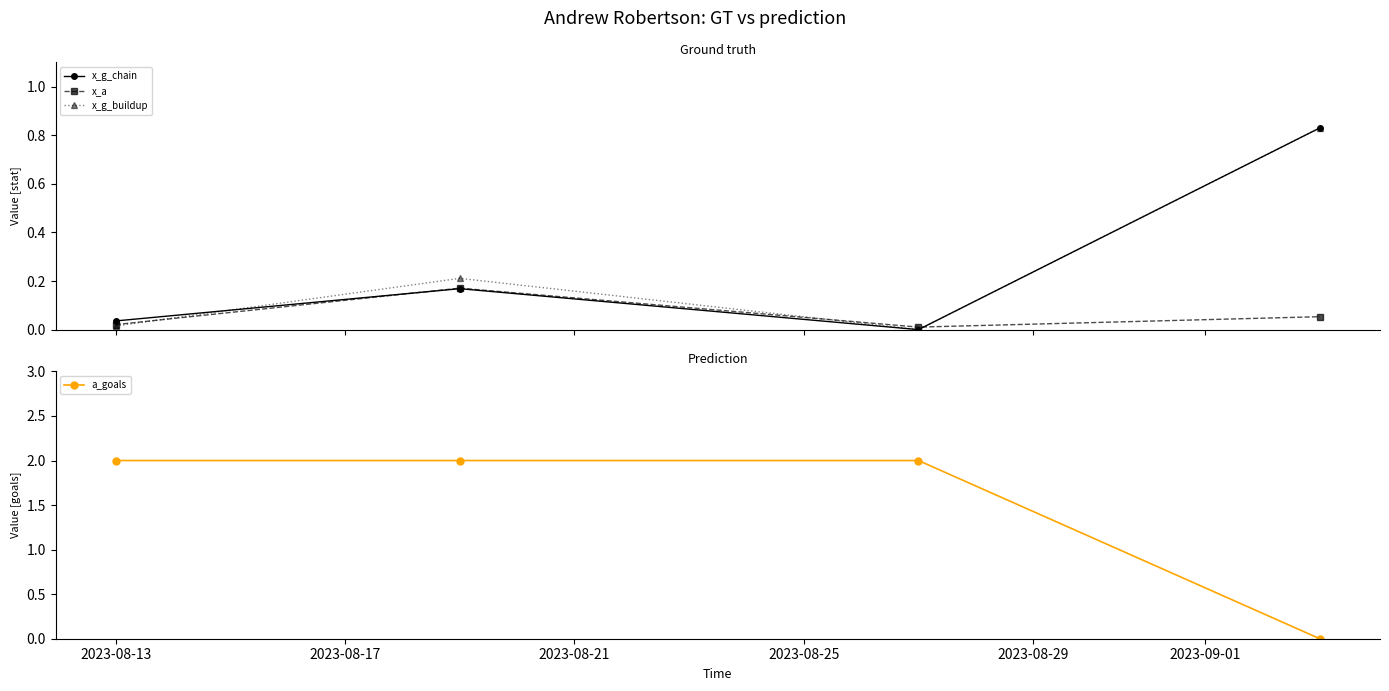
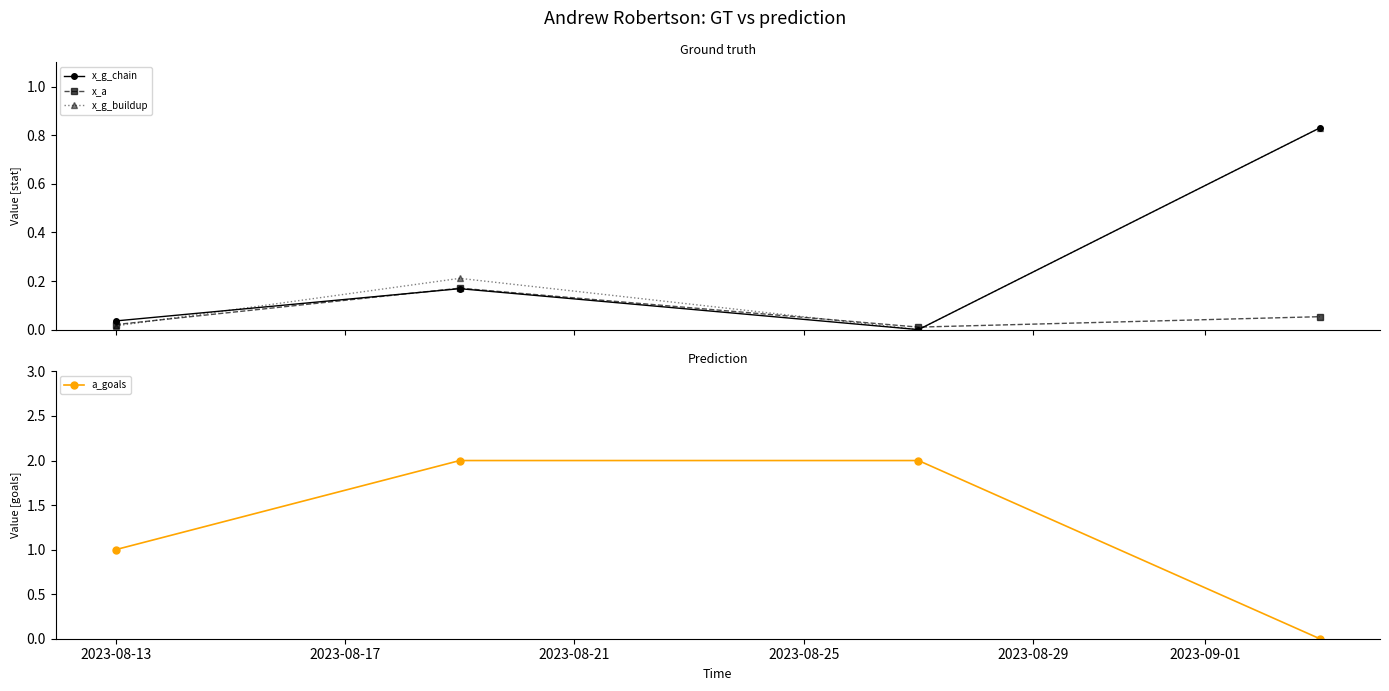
Prediction, 2023-08-13: 2 -> 1
